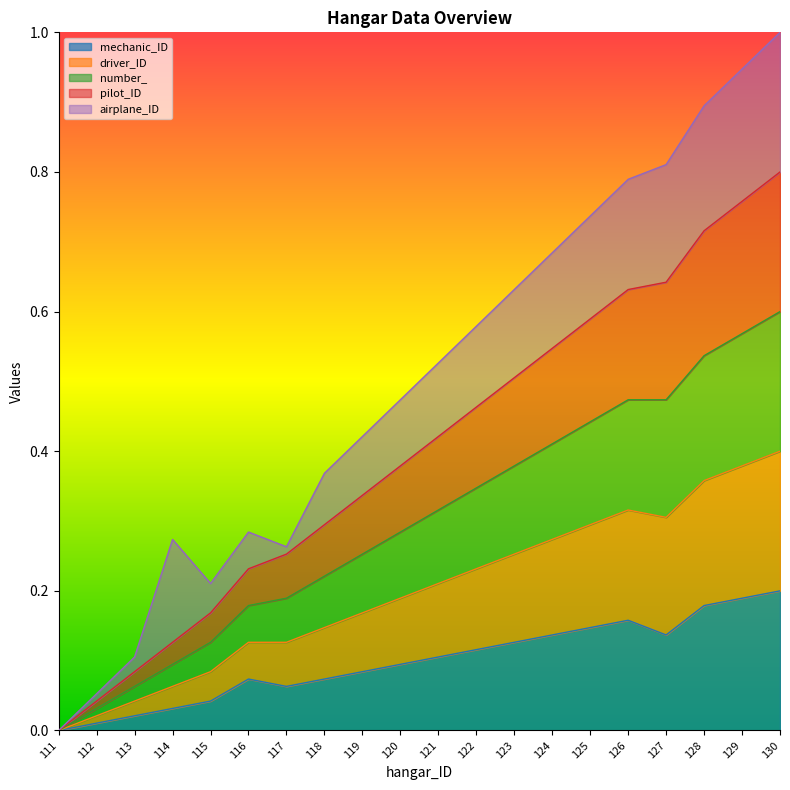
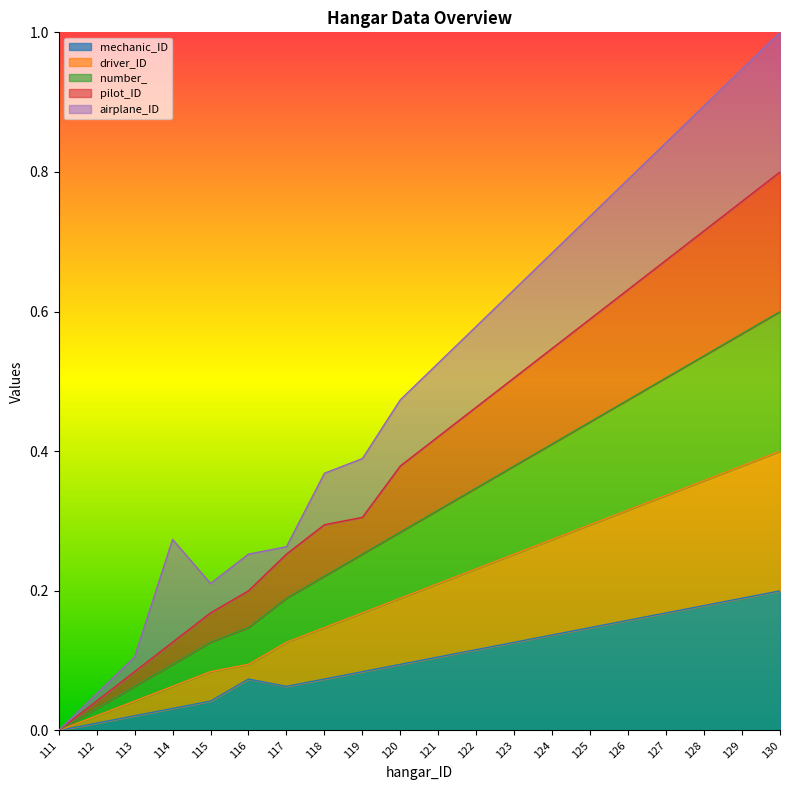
driver_ID, 116: 0.05 -> 0.02
pilot_ID, 119: 0.08 -> 0.05
mechanic_ID, 127: 0.14 -> 0.17
